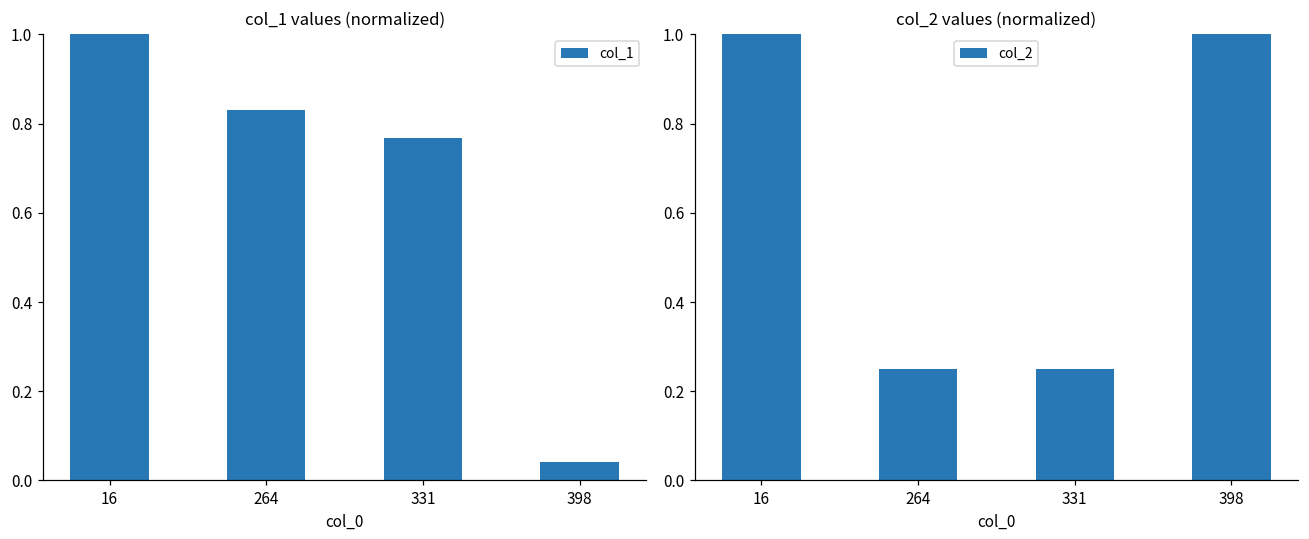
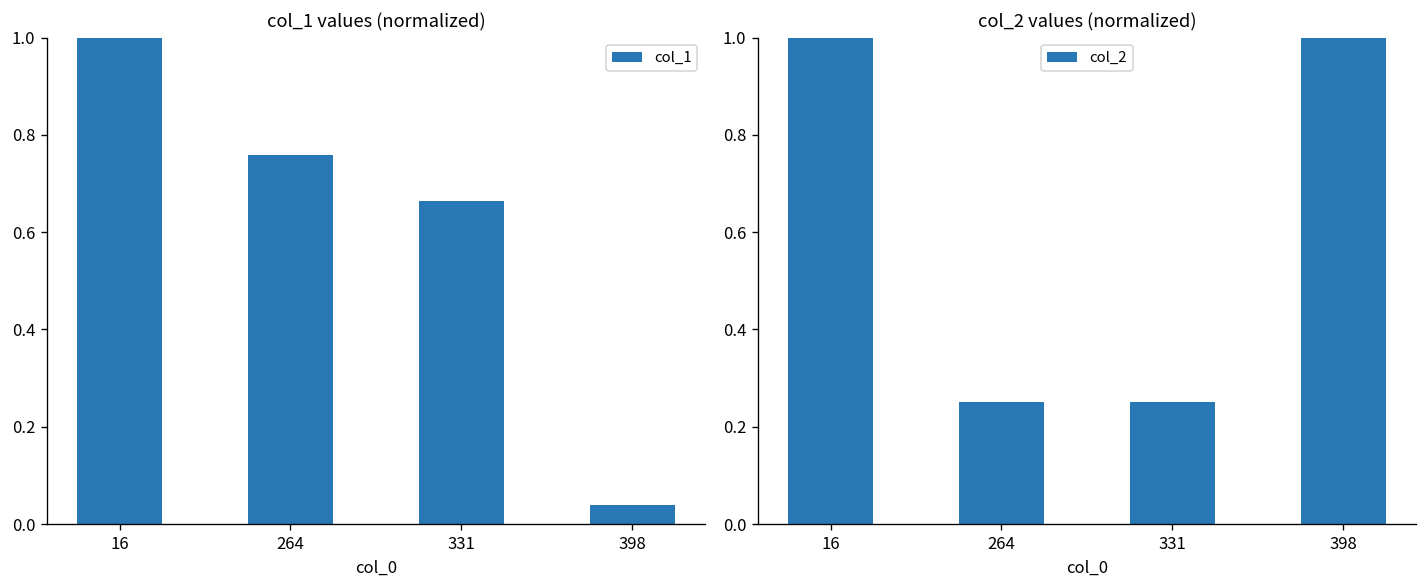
col_1 values (normalized), 264: 0.83 -> 0.76
col_1 values (normalized), 331: 0.77 -> 0.66
